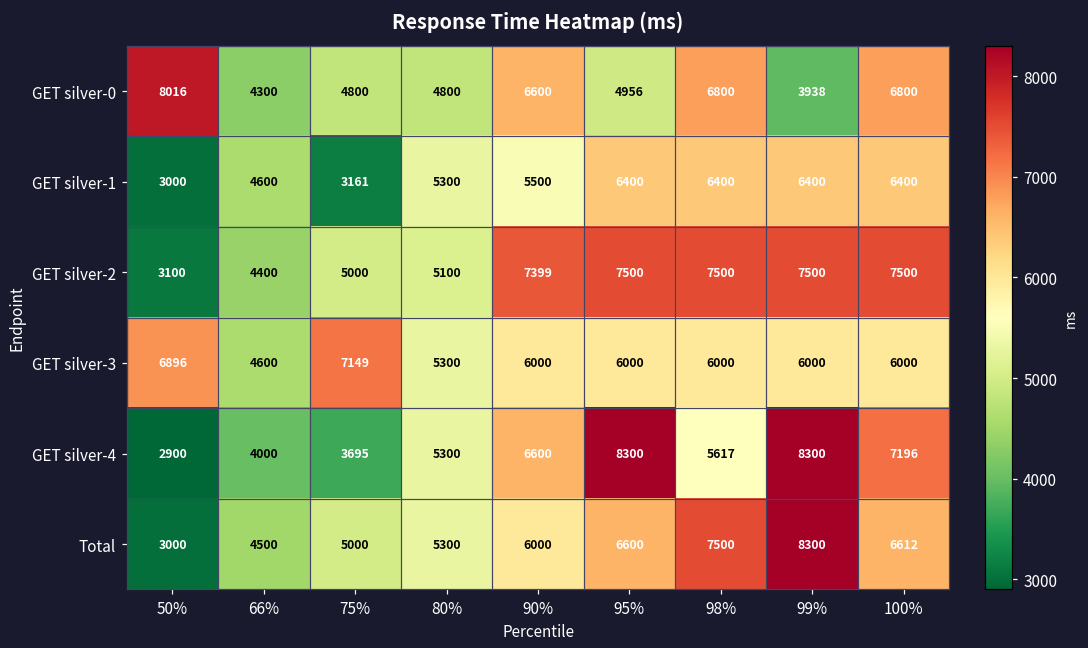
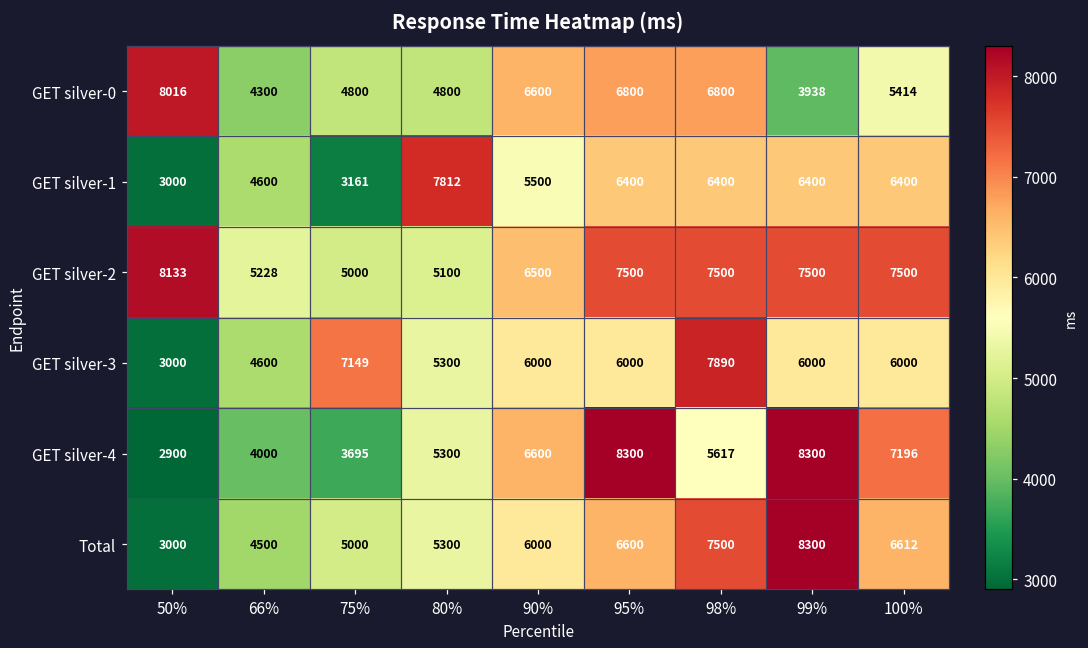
GET silver-0, 95%: 4956 -> 6800
GET silver-0, 100%: 6800 -> 5414
GET silver-1, 80%: 5300 -> 7812
GET silver-2, 50%: 3100 -> 8133
GET silver-2, 66%: 4400 -> 5228
GET silver-2, 90%: 7399 -> 6500
GET silver-3, 50%: 6896 -> 3000
GET silver-3, 98%: 6000 -> 7890
